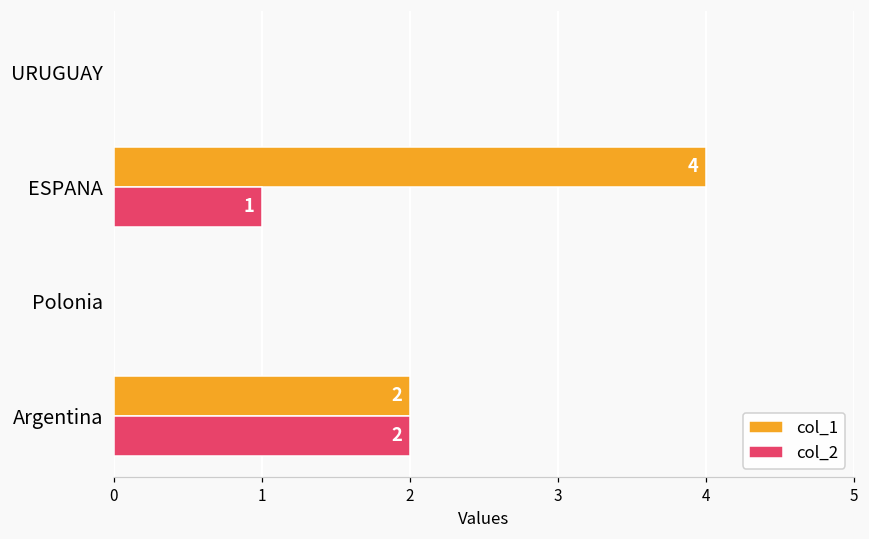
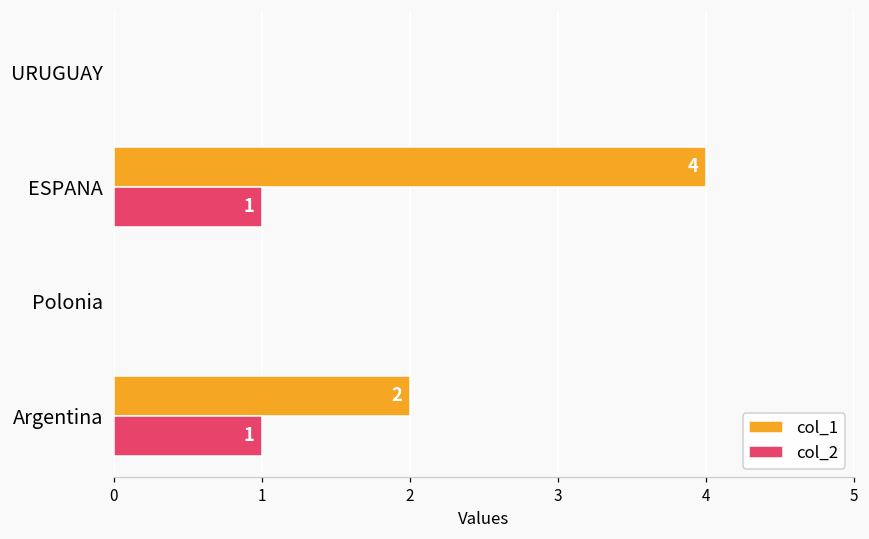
col_2, Argentina: 2 -> 1
